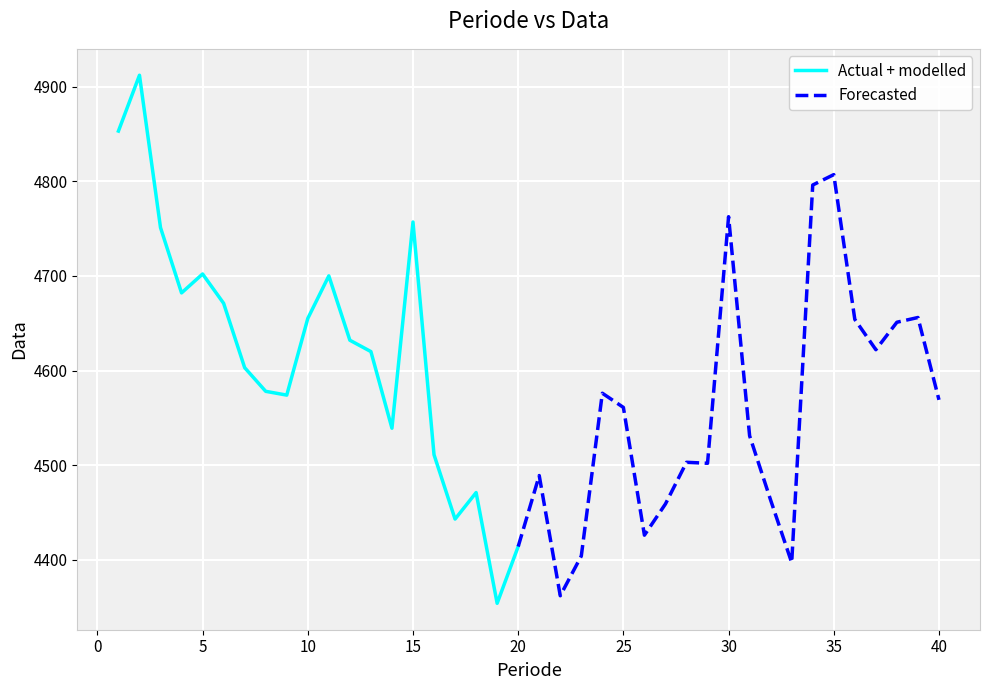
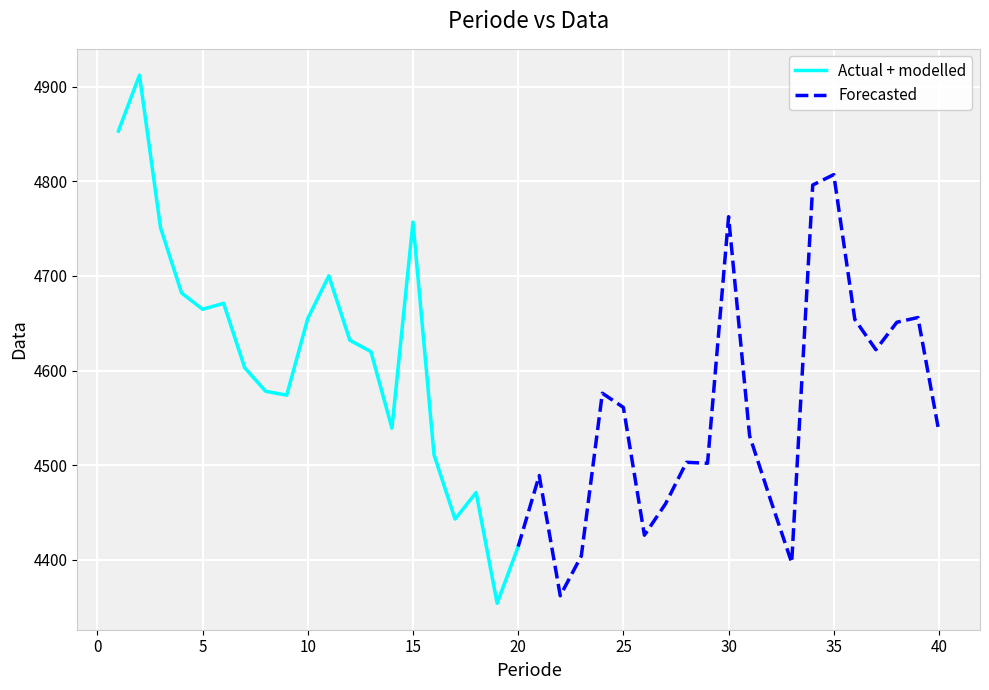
Actual + modelled, 5: 4700 -> 4660
Forecasted, 40: 4570 -> 4540
